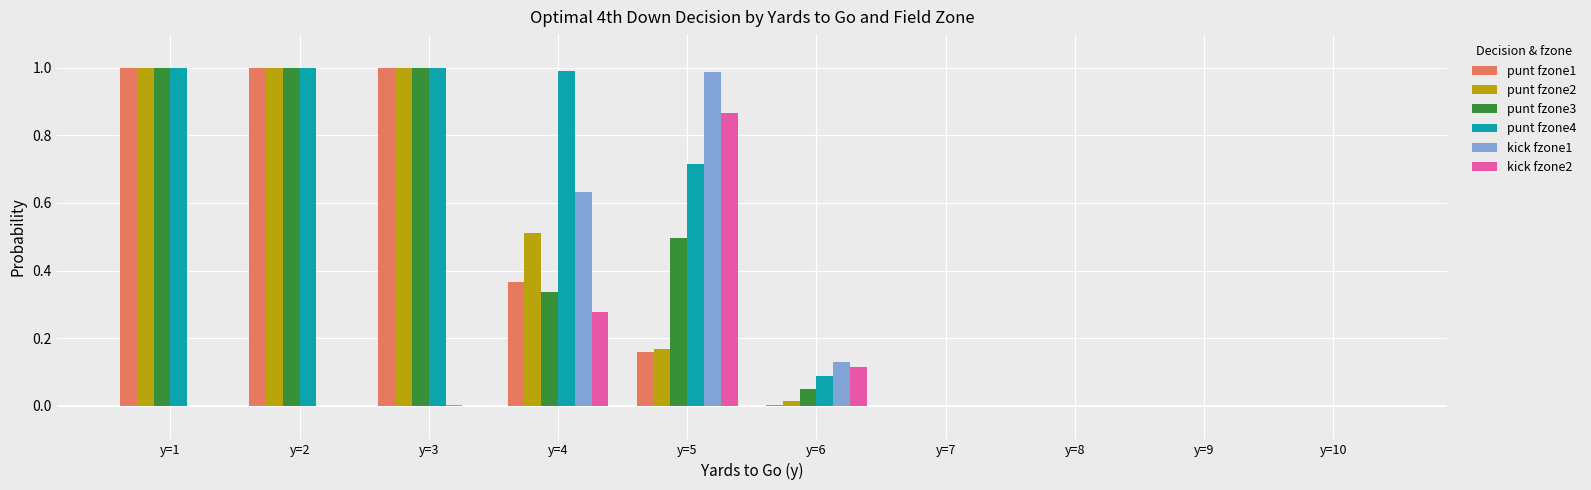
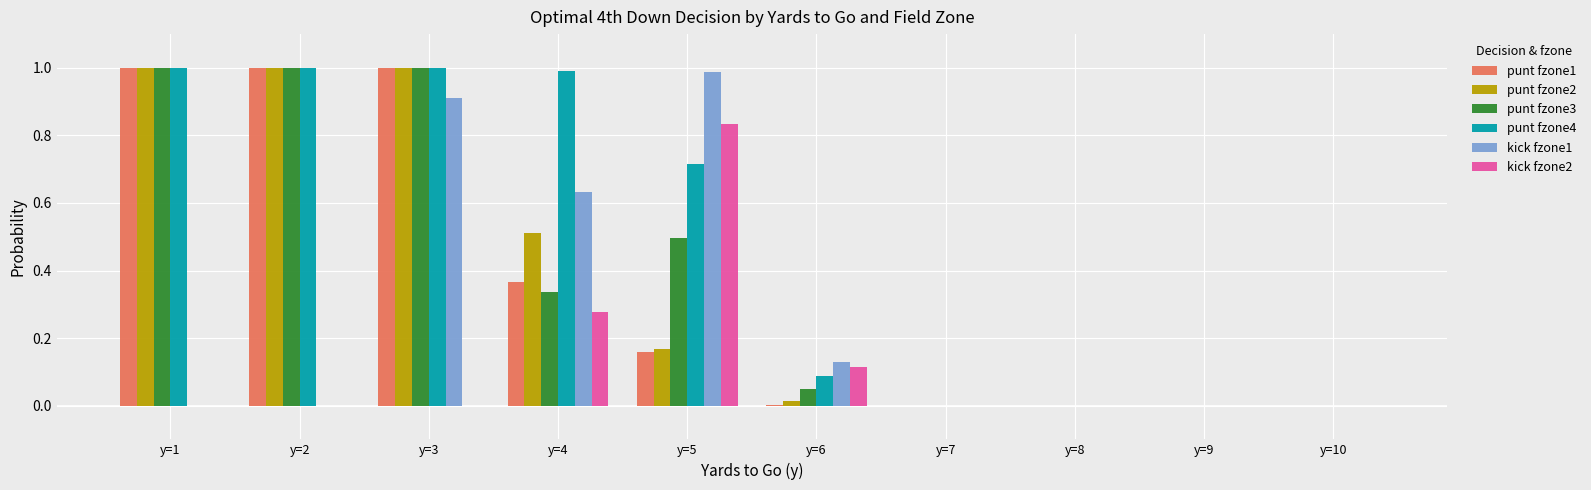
kick fzone1, y=3: 0.00 -> 0.91
kick fzone2, y=5: 0.87 -> 0.83
